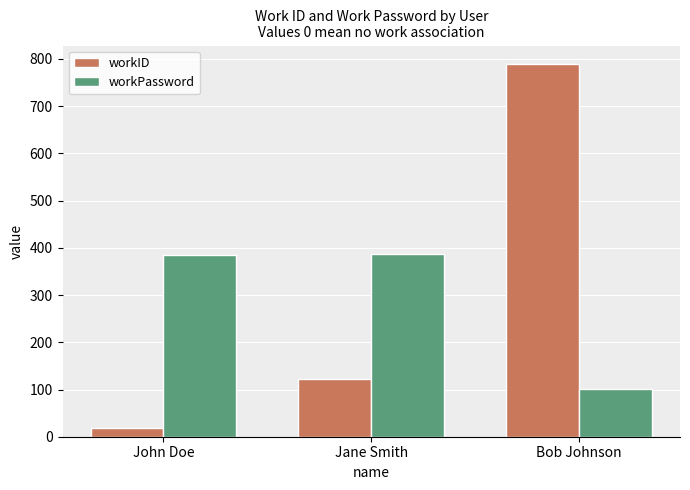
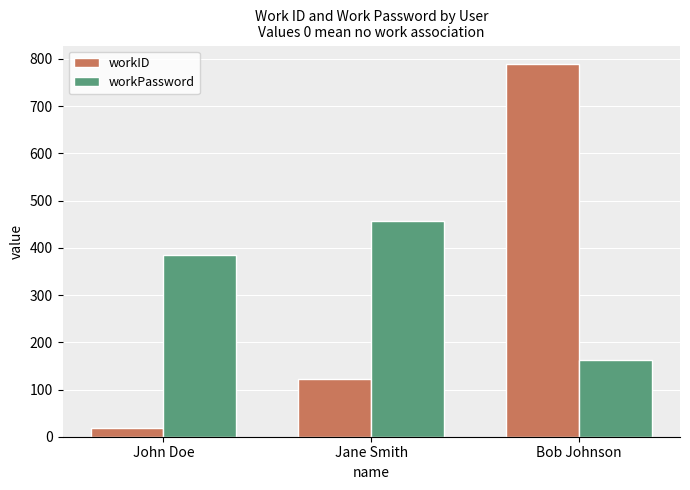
workPassword, Jane Smith: 390 -> 460
workPassword, Bob Johnson: 100 -> 160
